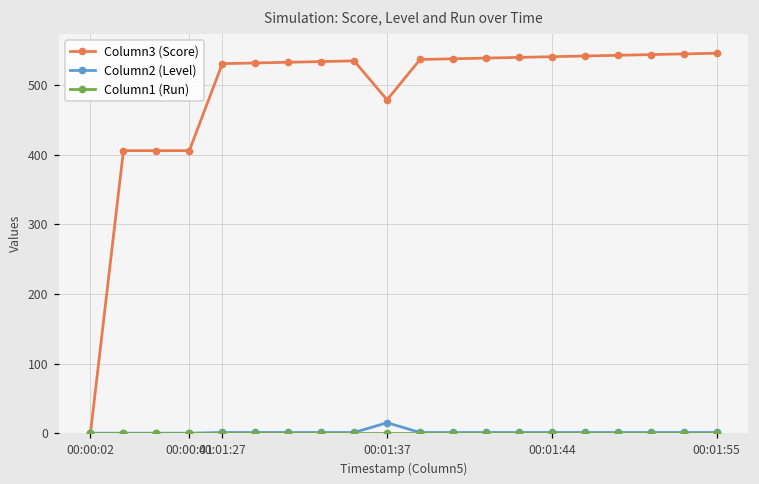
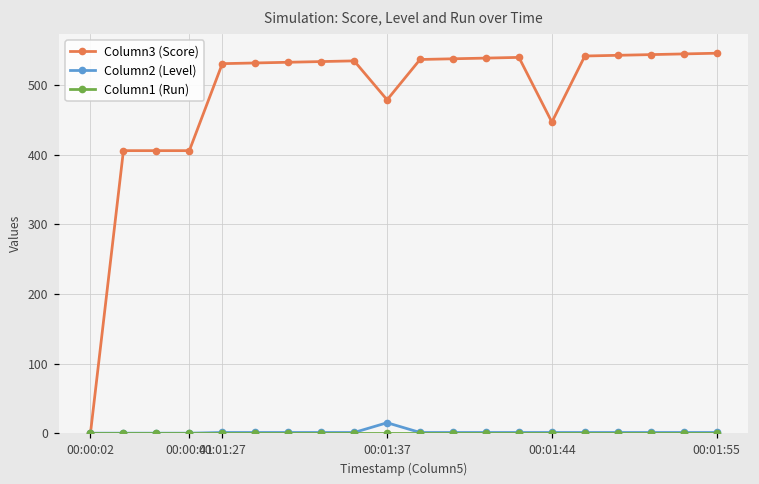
Column3 (Score), 00:01:44: 540 -> 450
